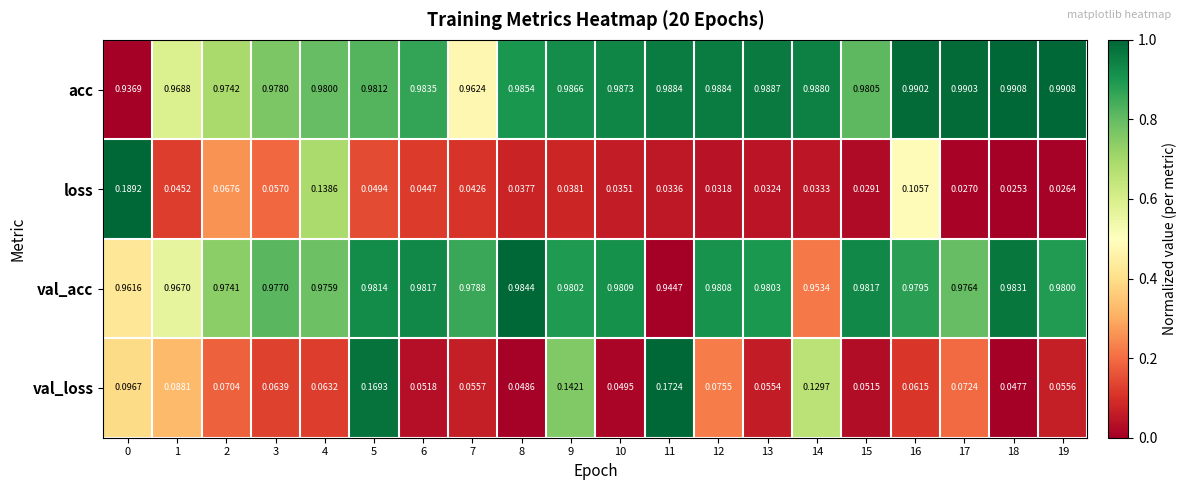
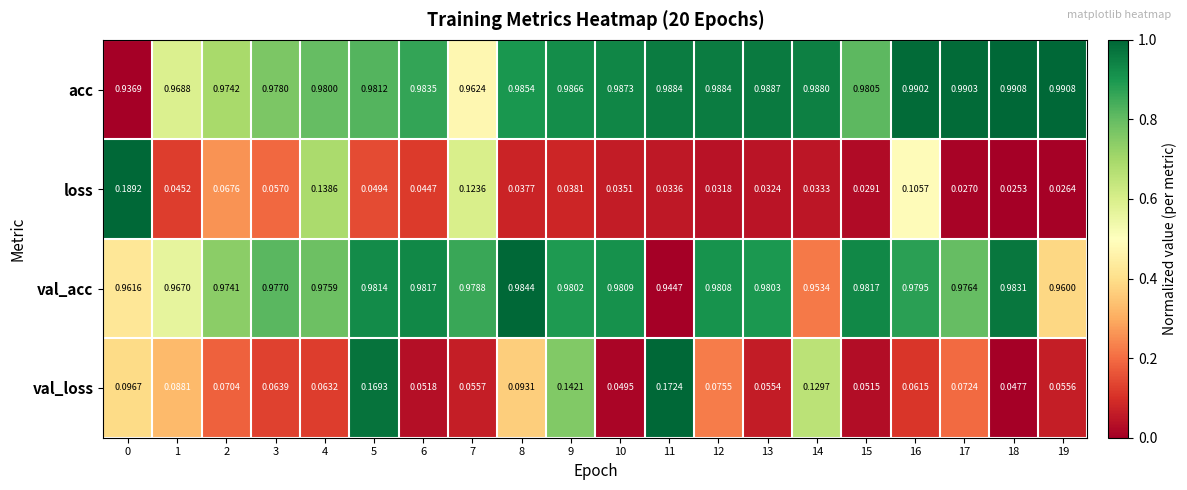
loss, 7: 0.0426 -> 0.1236
val_acc, 19: 0.9800 -> 0.9600
val_loss, 8: 0.0486 -> 0.0931
